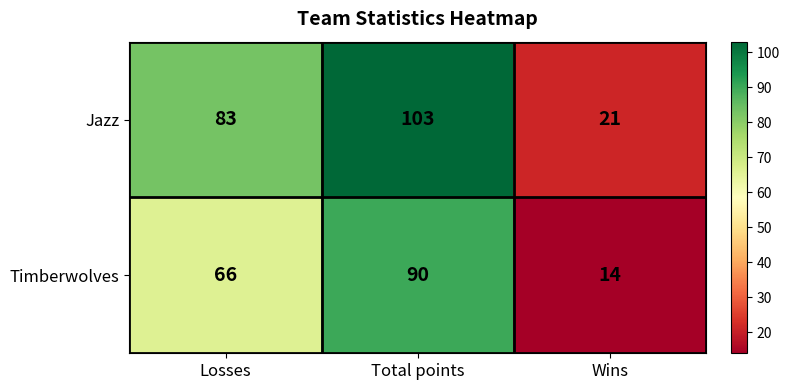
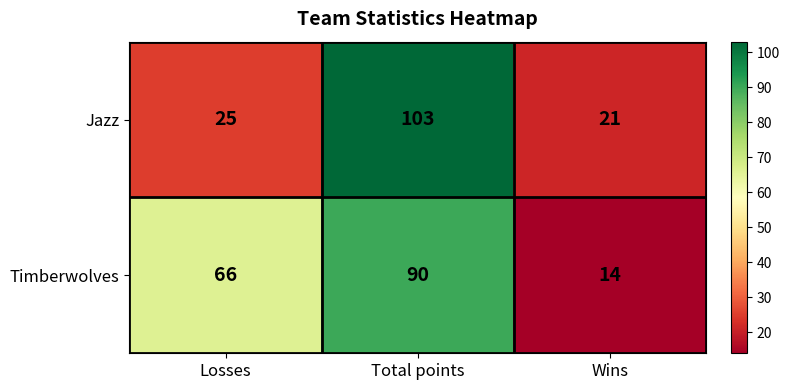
Jazz, Losses: 83 -> 25
